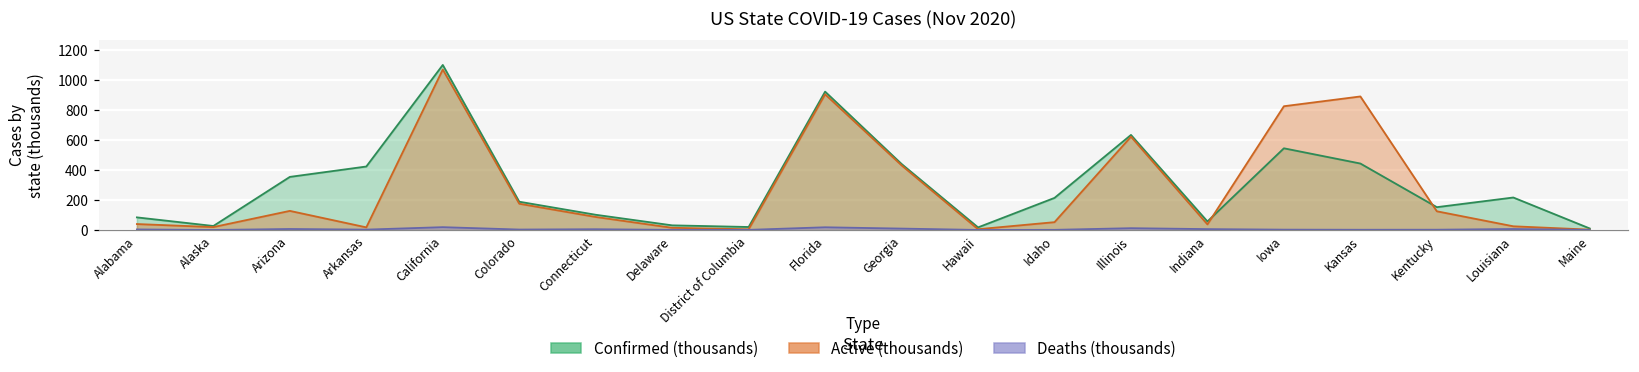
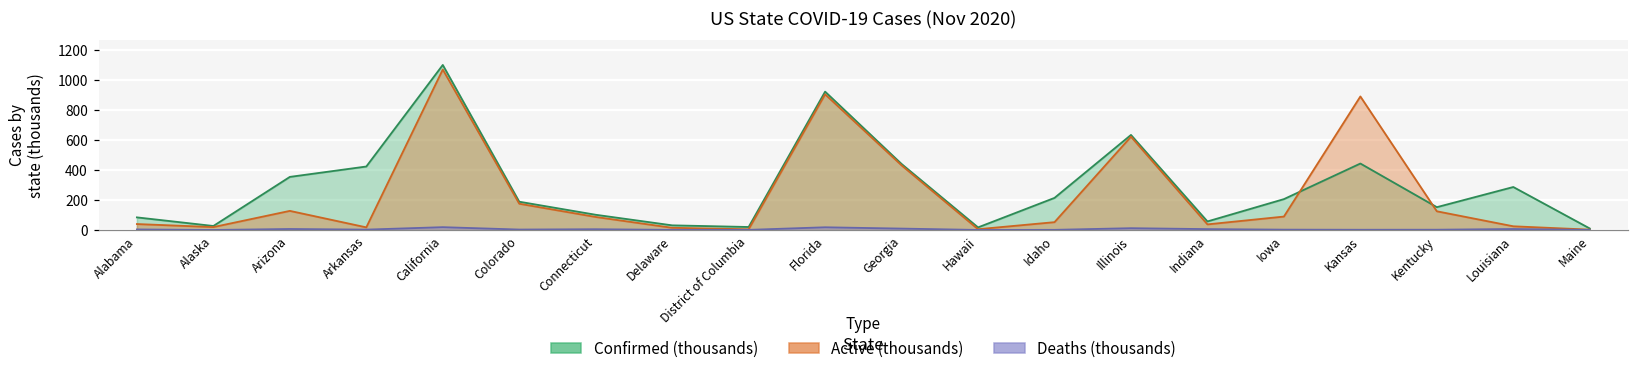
Confirmed (thousands), Iowa: 550 -> 210
Active (thousands), Iowa: 830 -> 90
Confirmed (thousands), Louisiana: 220 -> 290
